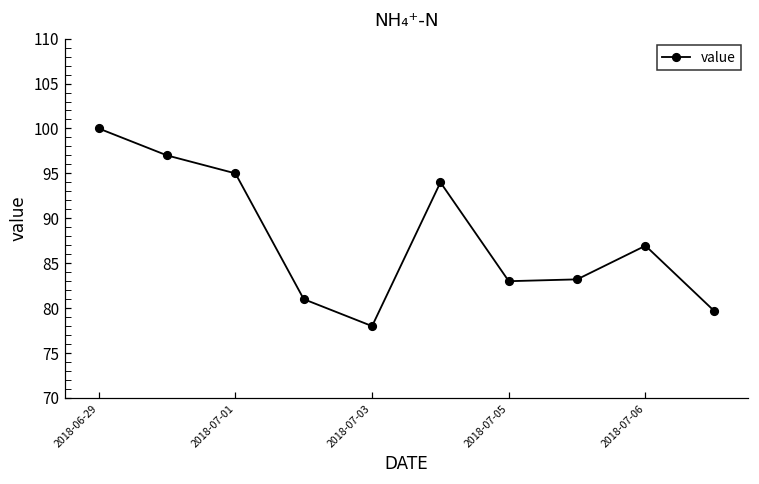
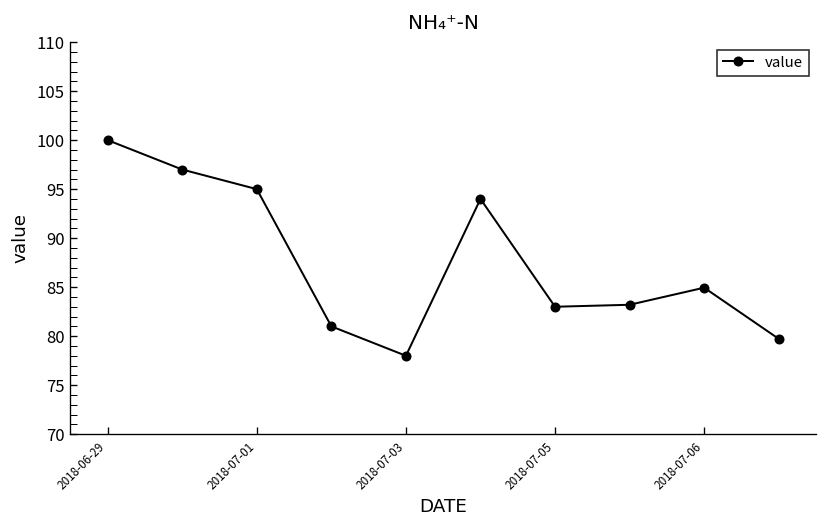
2018-07-06: 87 -> 85
